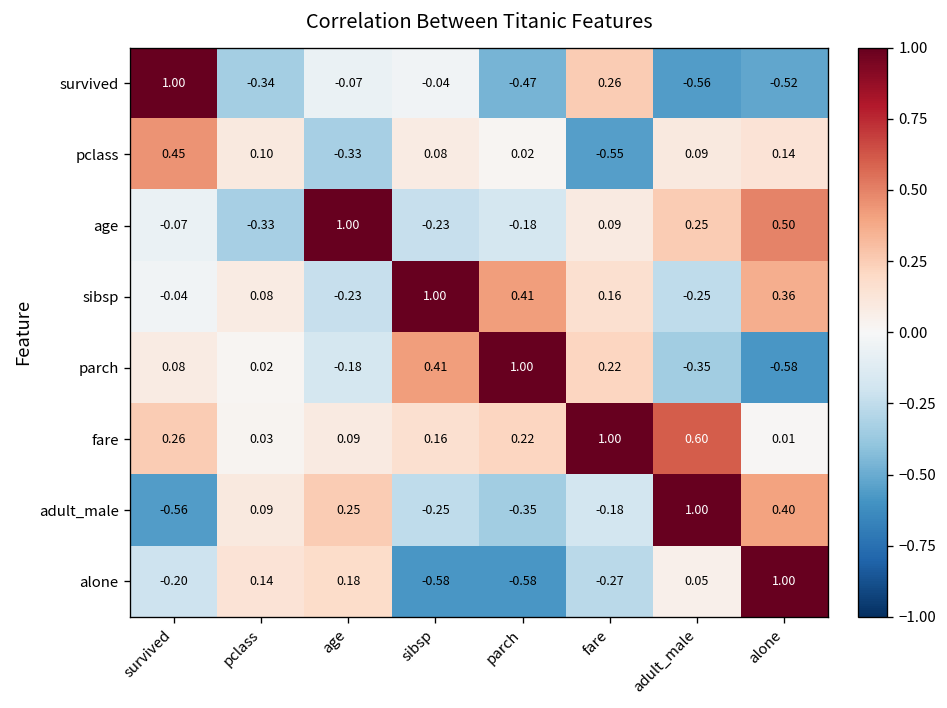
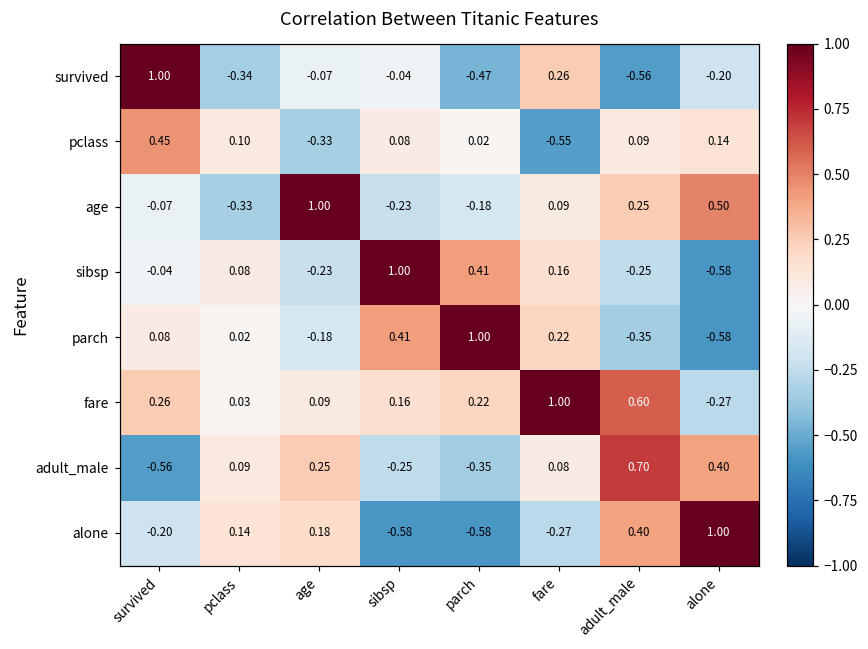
survived, alone: -0.52 -> -0.20
sibsp, alone: 0.36 -> -0.58
fare, alone: 0.01 -> -0.27
adult_male, fare: -0.18 -> 0.08
adult_male, adult_male: 1.00 -> 0.70
alone, adult_male: 0.05 -> 0.40
